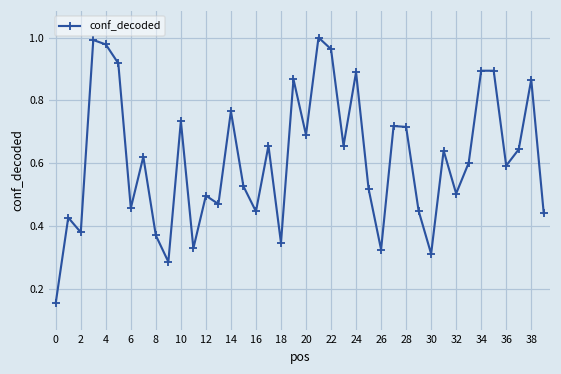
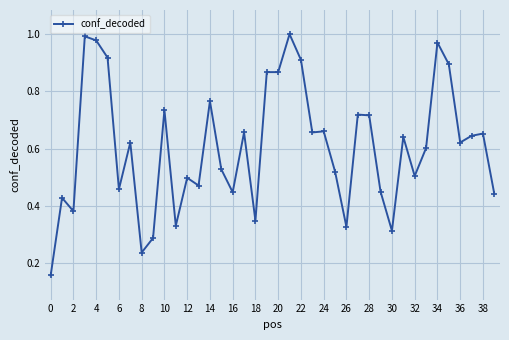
8: 0.37 -> 0.24
20: 0.69 -> 0.87
22: 0.96 -> 0.91
24: 0.89 -> 0.66
34: 0.89 -> 0.97
36: 0.59 -> 0.62
38: 0.87 -> 0.65
